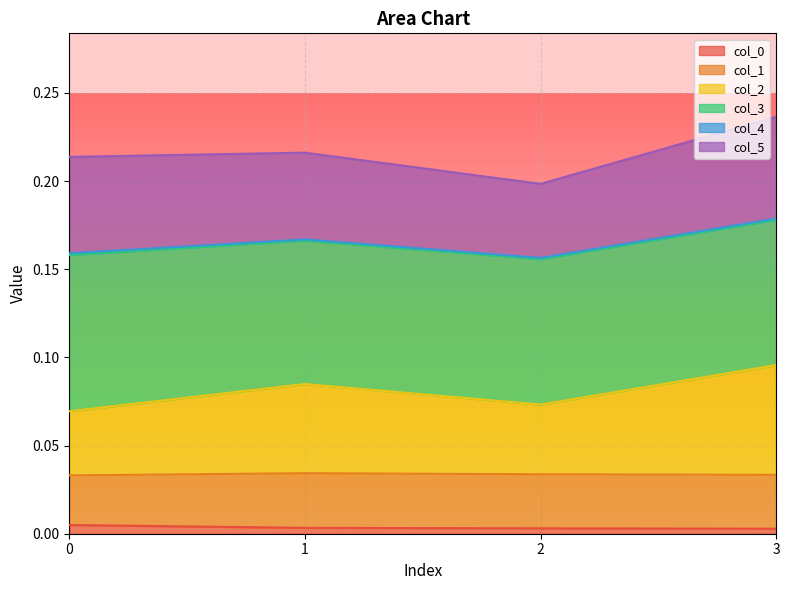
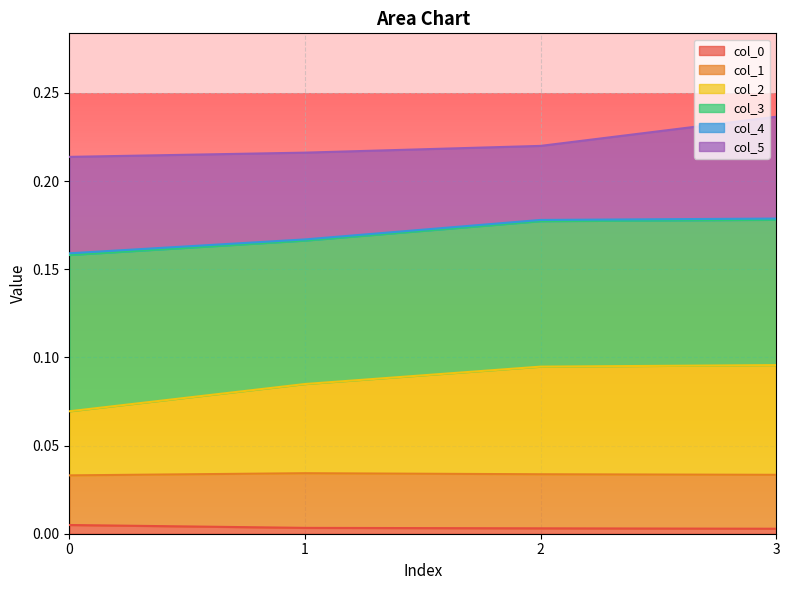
col_2, 2: 0.040 -> 0.061
